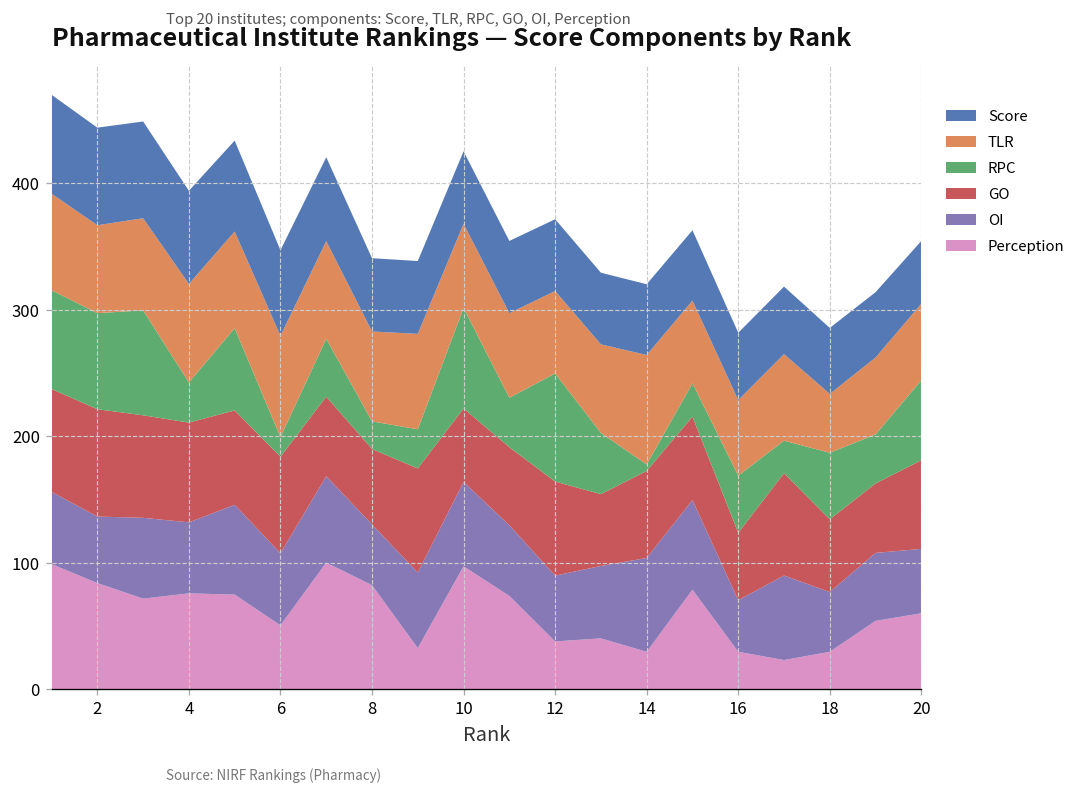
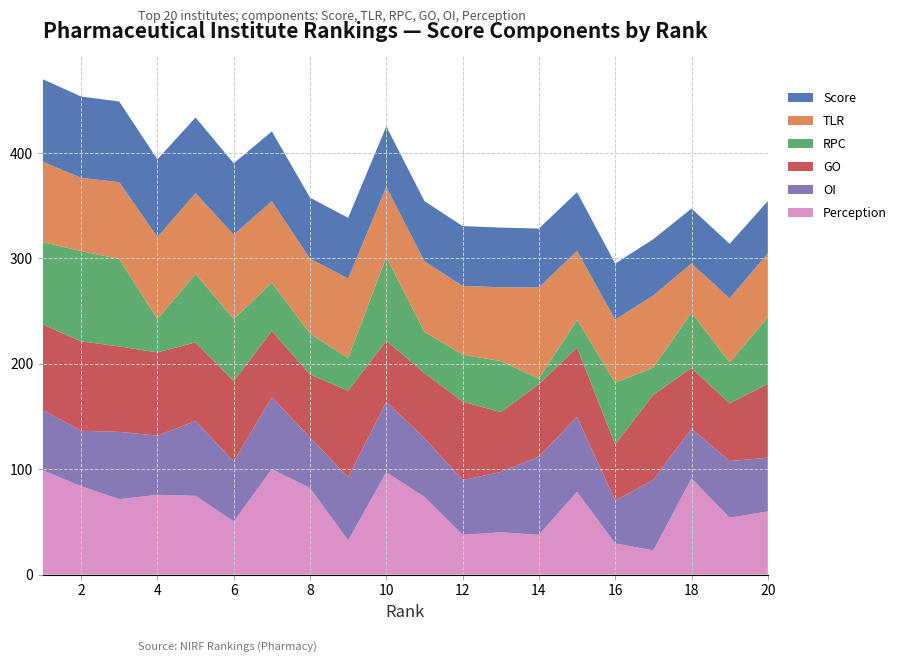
RPC, 2: 76 -> 86
RPC, 6: 16 -> 59
RPC, 8: 22 -> 39
RPC, 12: 85 -> 45
Perception, 14: 29 -> 38
RPC, 16: 45 -> 59
Perception, 18: 30 -> 91
